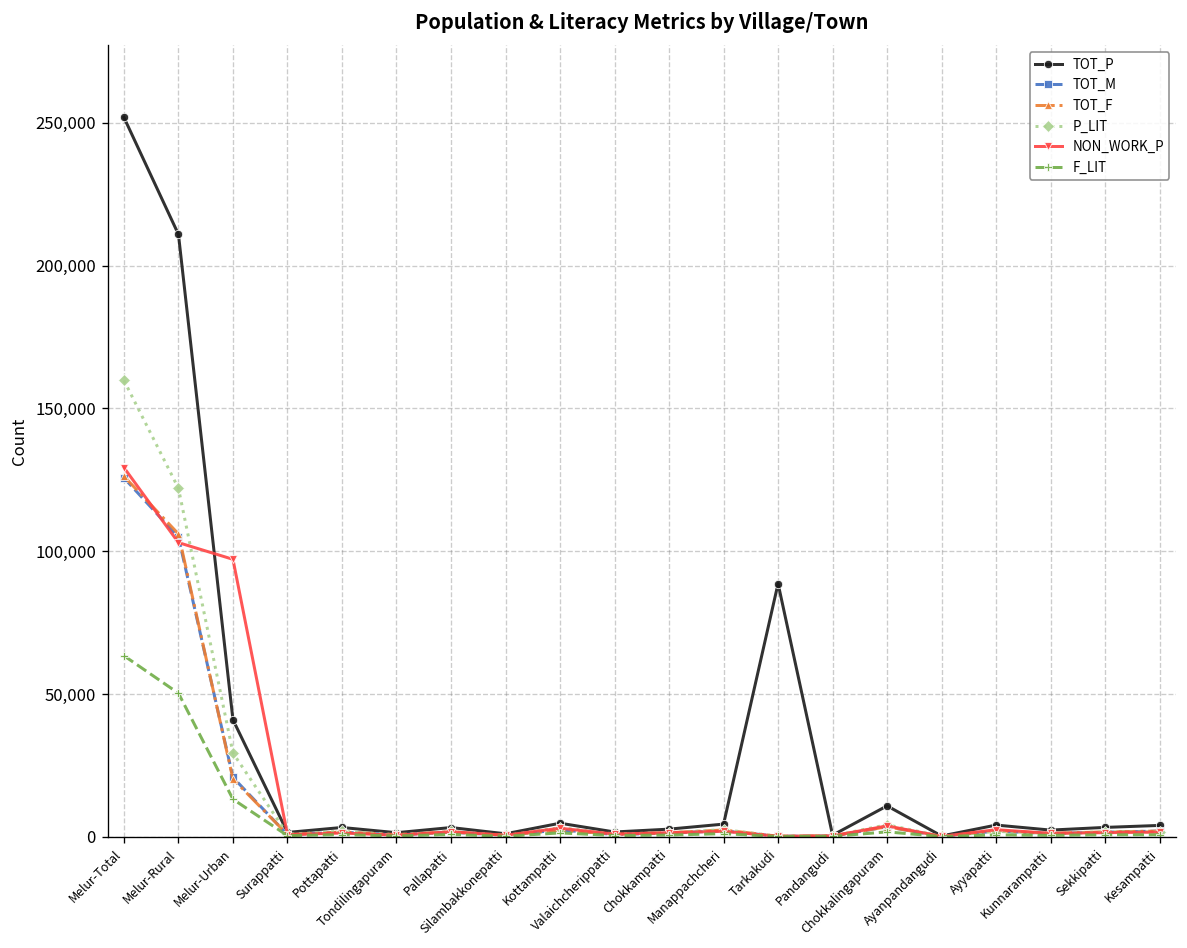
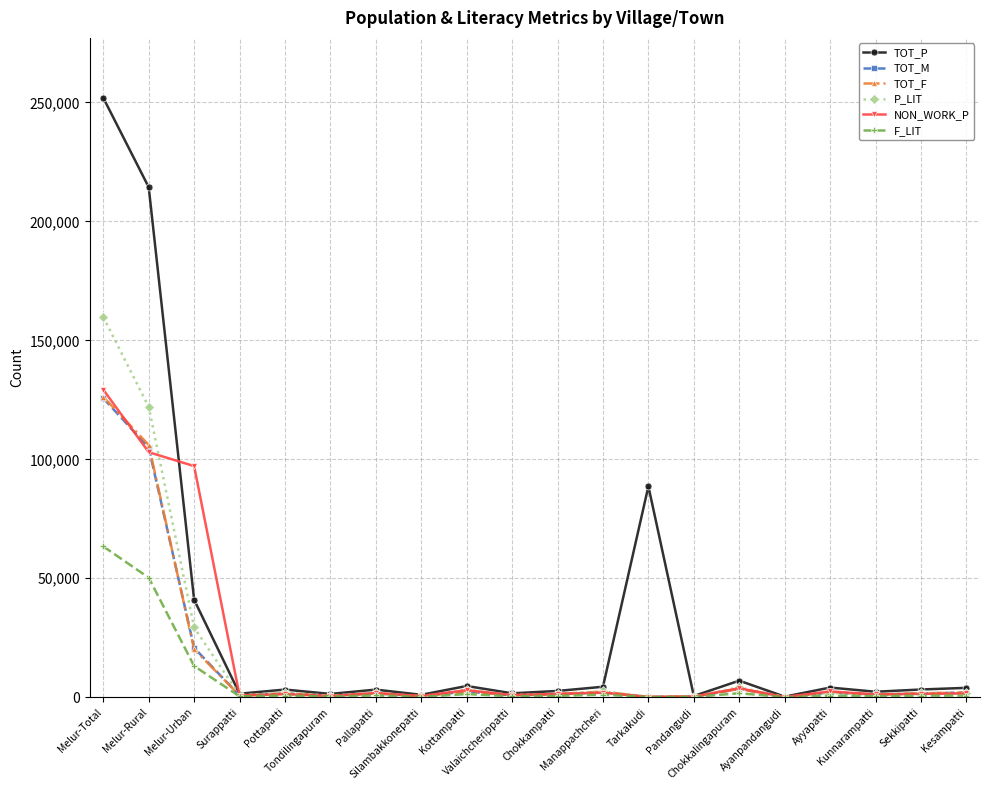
TOT_P, Melur-Rural: 211,000 -> 214,000
TOT_P, Chokkalingapuram: 11,000 -> 7,000
